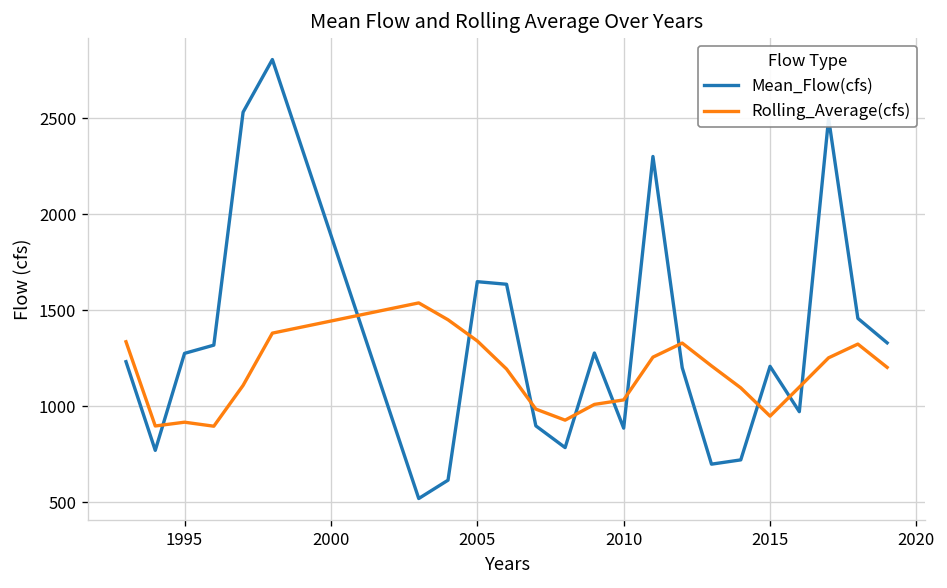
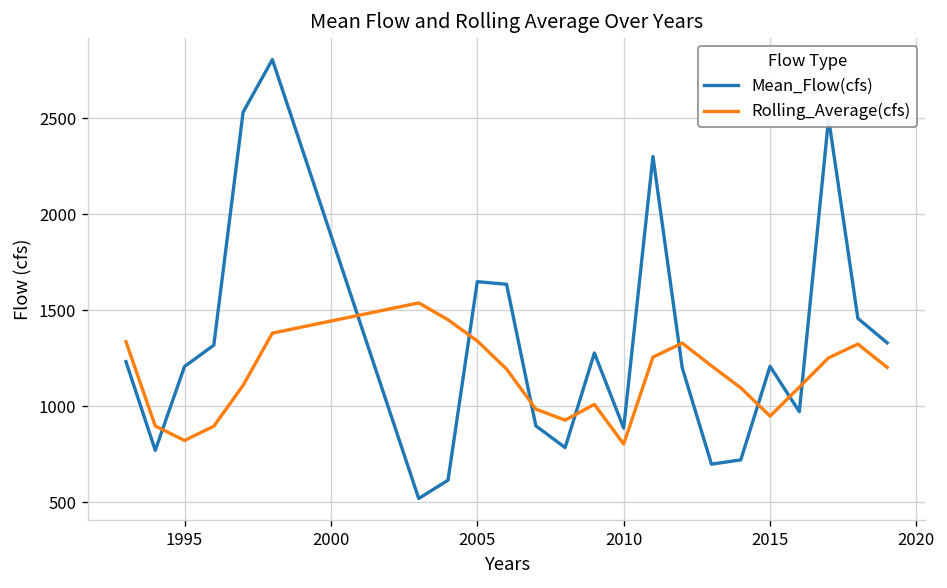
Mean_Flow(cfs), 1995: 1280 -> 1210
Rolling_Average(cfs), 1995: 920 -> 820
Rolling_Average(cfs), 2010: 1030 -> 800
